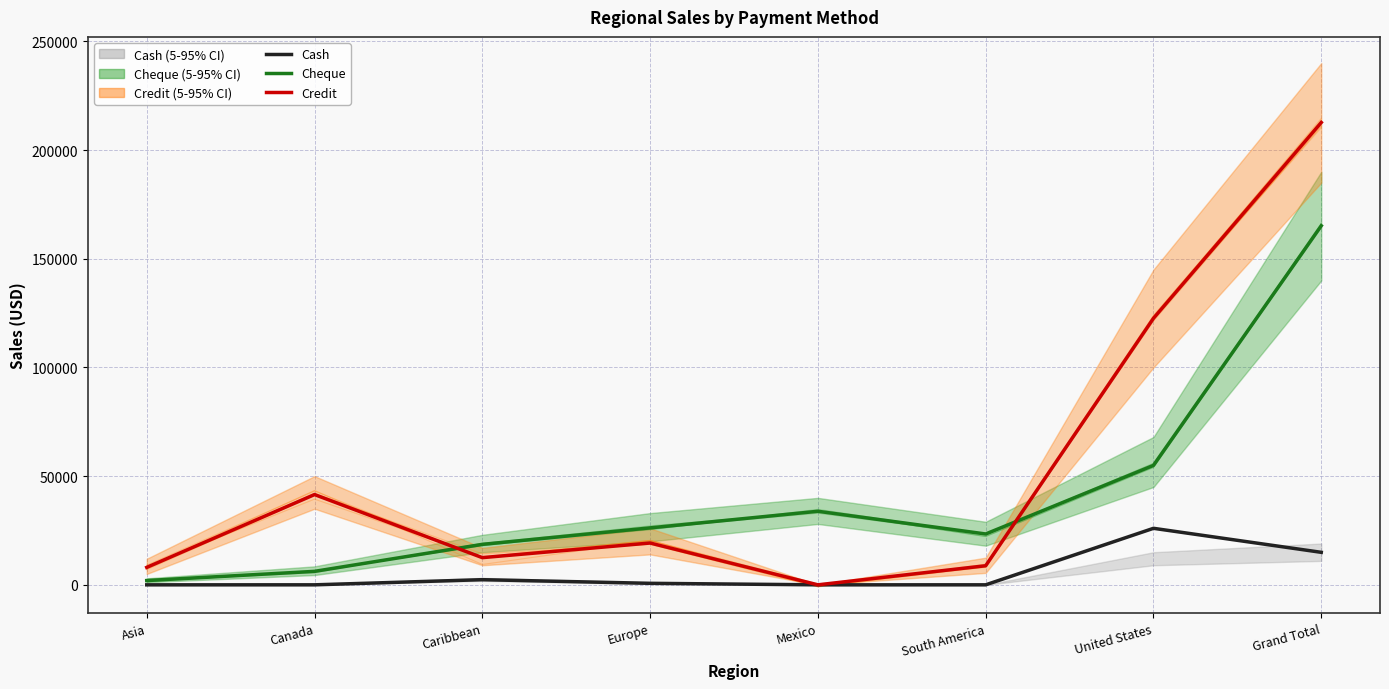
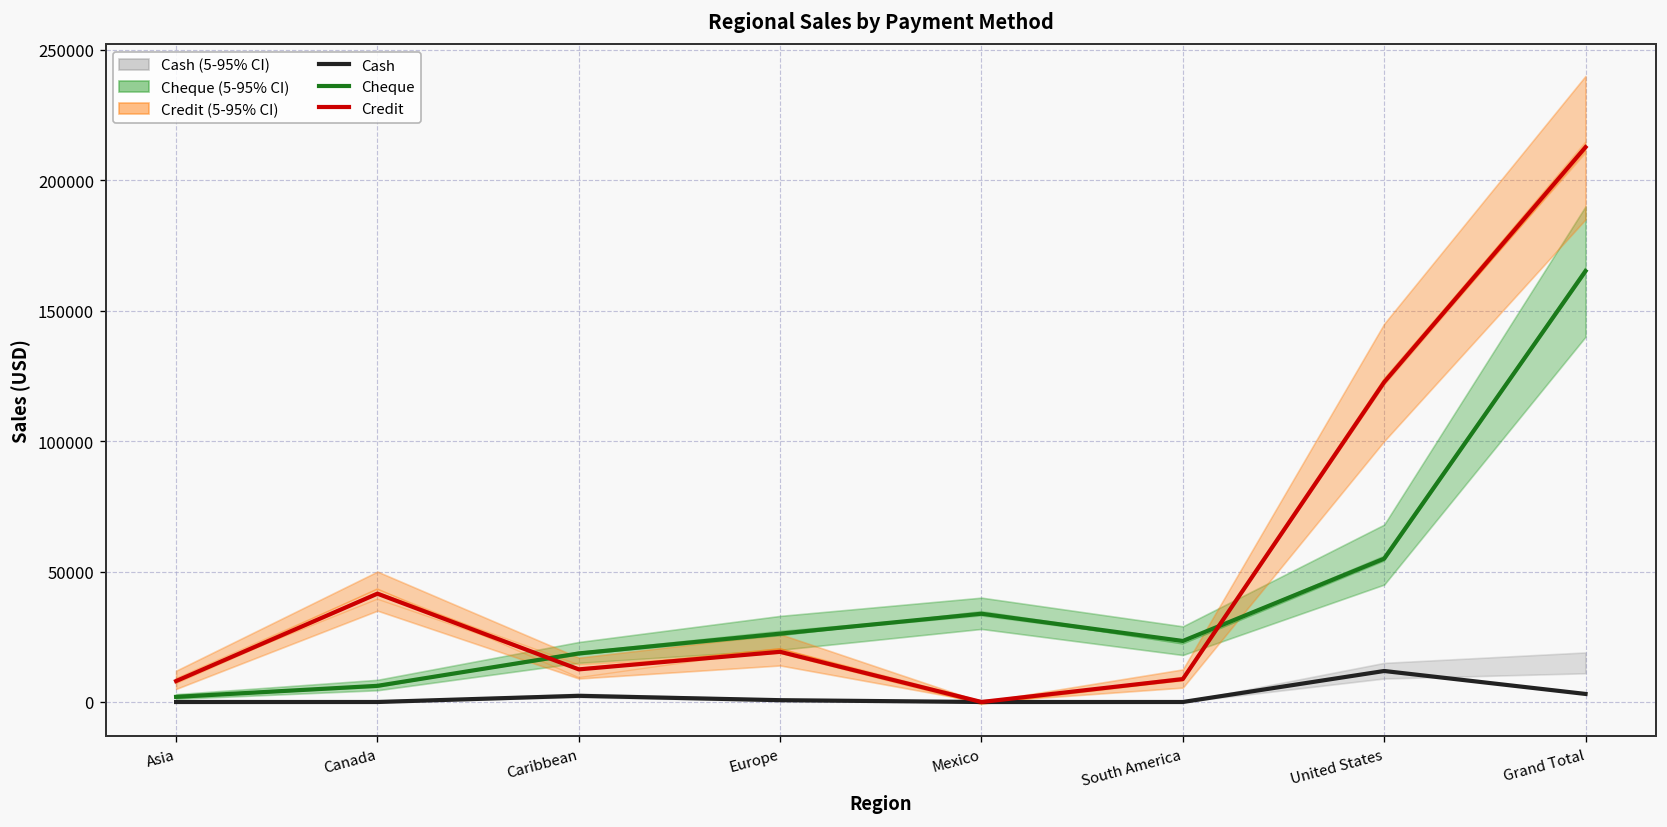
Cash, United States: 26000 -> 12000
Cash, Grand Total: 15000 -> 3000
